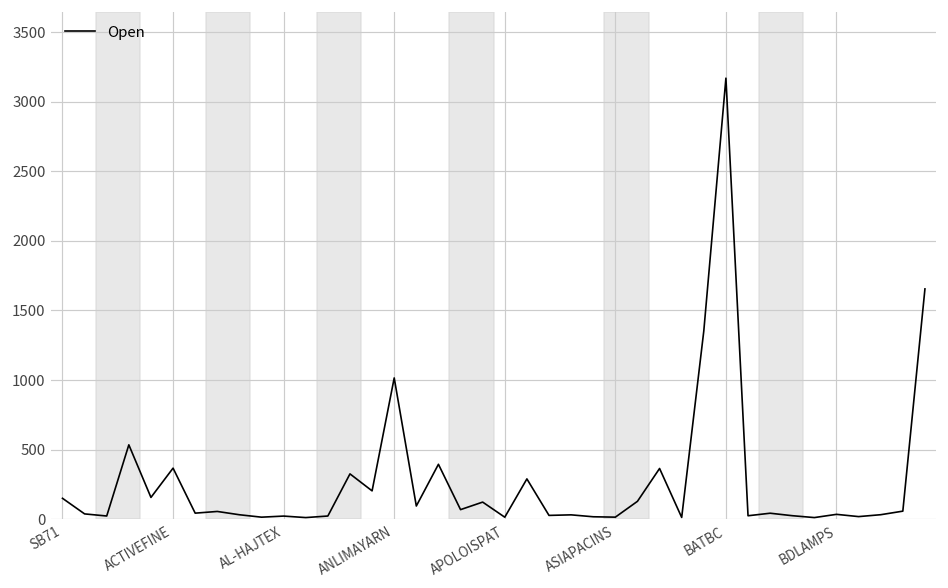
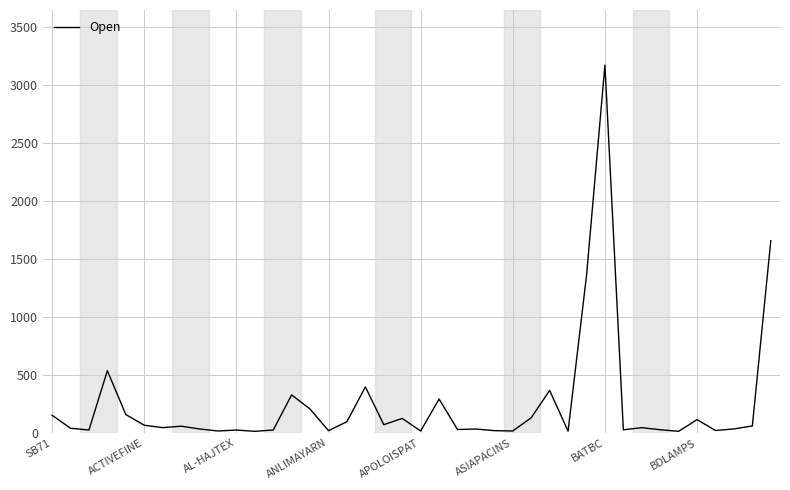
ACTIVEFINE: 370 -> 60
ANLIMAYARN: 1020 -> 20
BDLAMPS: 40 -> 110
